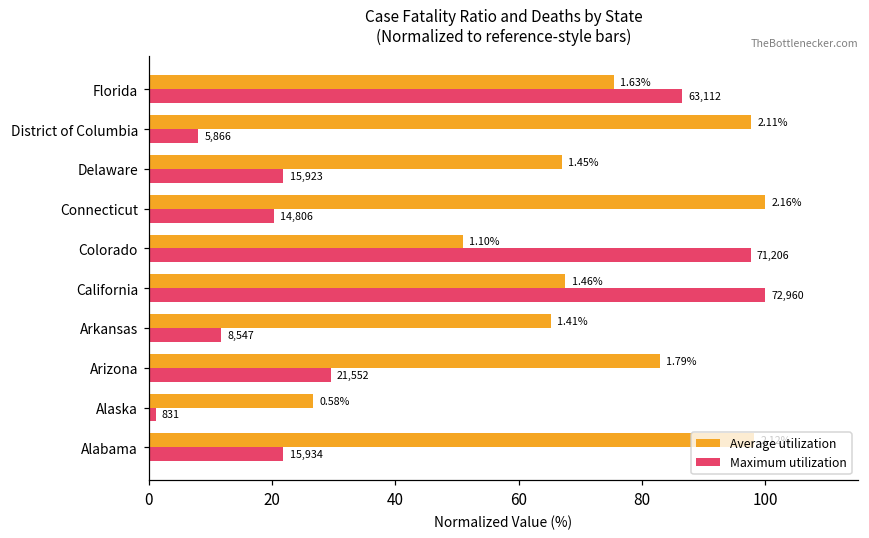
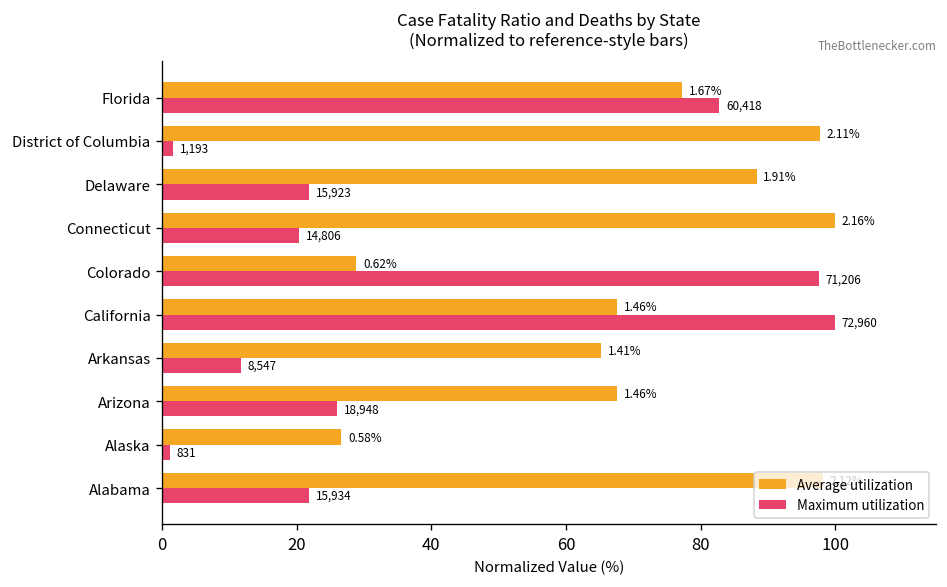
Average utilization, Florida: 1.63% -> 1.67%
Maximum utilization, Florida: 63,112 -> 60,418
Maximum utilization, District of Columbia: 5,866 -> 1,193
Average utilization, Delaware: 1.45% -> 1.91%
Average utilization, Colorado: 1.10% -> 0.62%
Average utilization, Arizona: 1.79% -> 1.46%
Maximum utilization, Arizona: 21,552 -> 18,948
